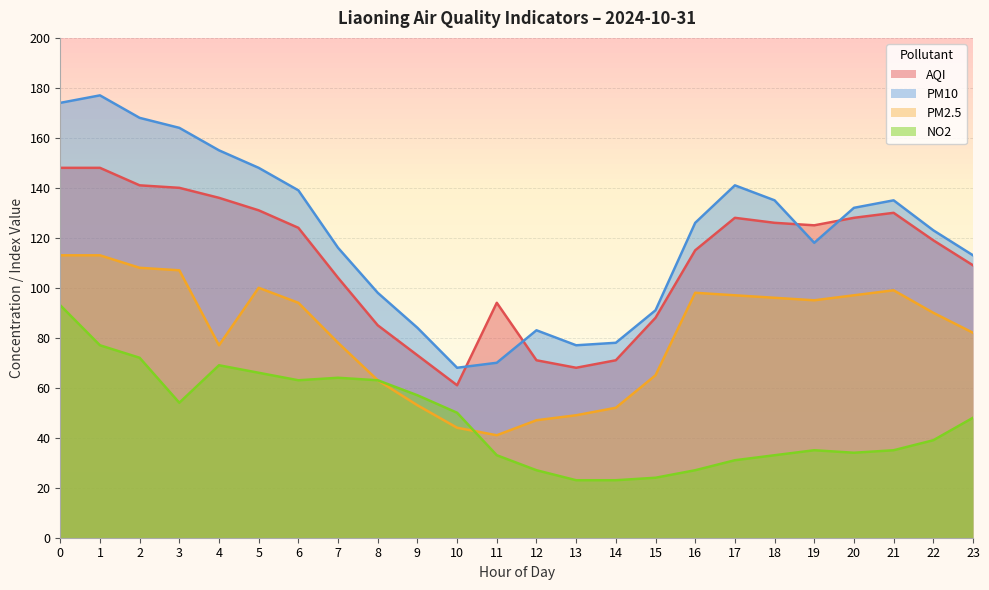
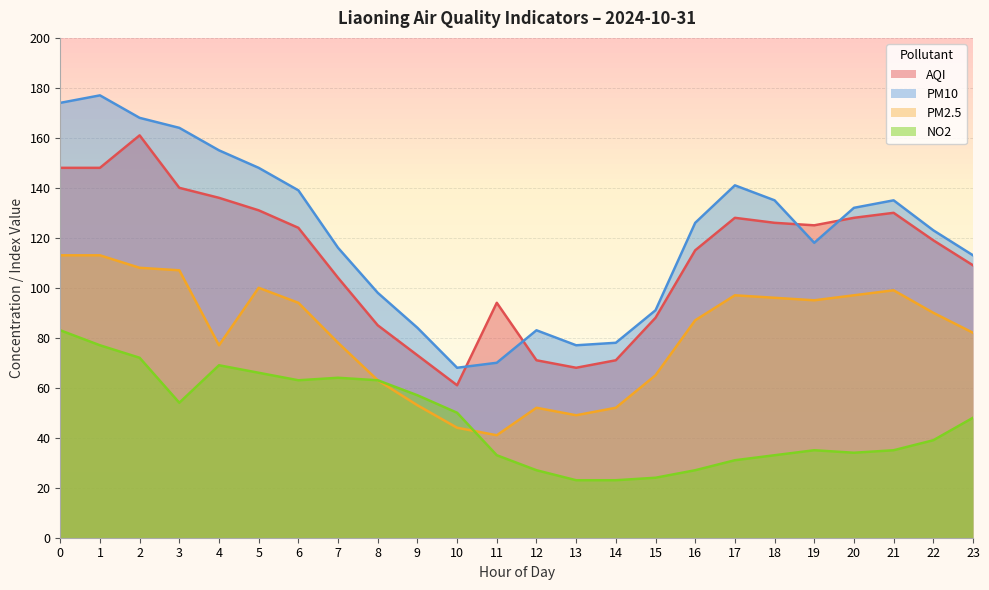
NO2, 0: 93 -> 83
AQI, 2: 141 -> 161
PM2.5, 12: 47 -> 52
PM2.5, 16: 98 -> 87
